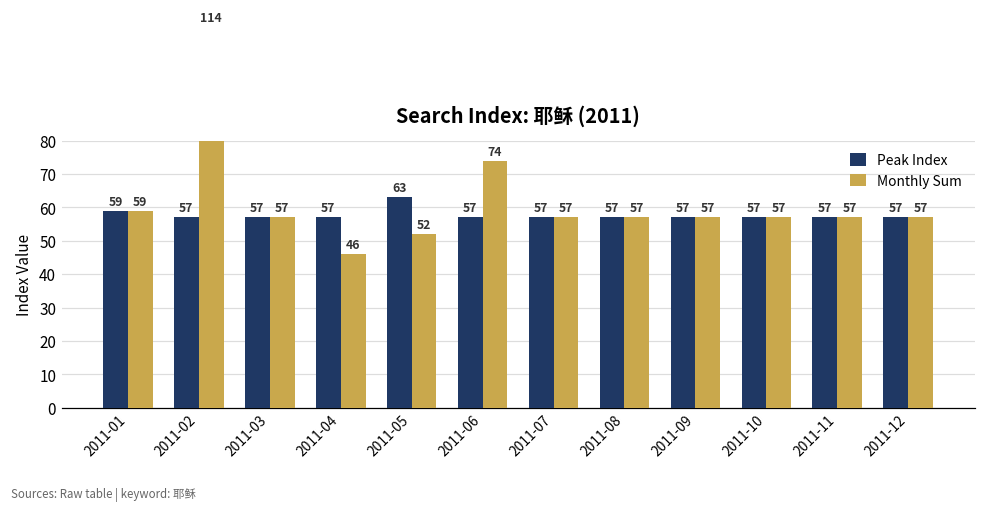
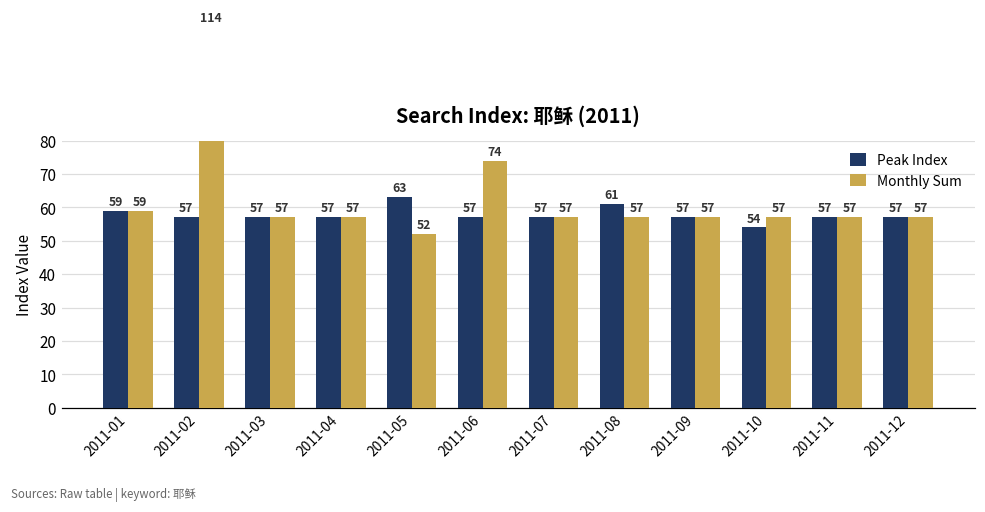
Monthly Sum, 2011-04: 46 -> 57
Peak Index, 2011-08: 57 -> 61
Peak Index, 2011-10: 57 -> 54
